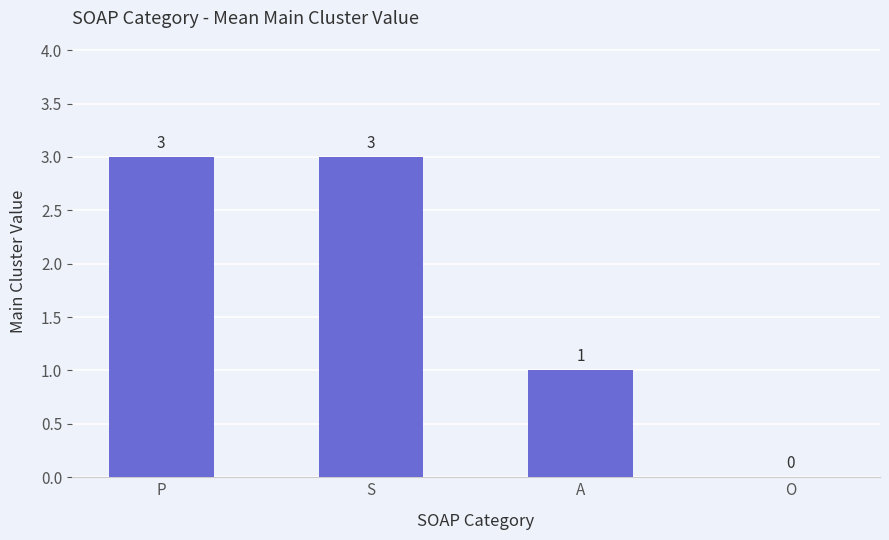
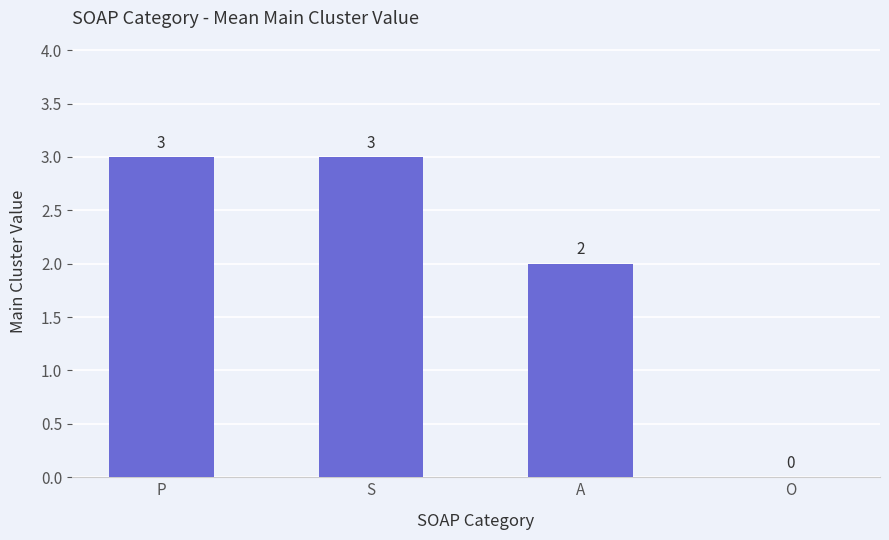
A: 1 -> 2
